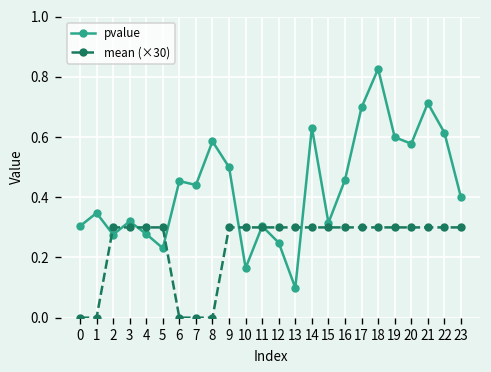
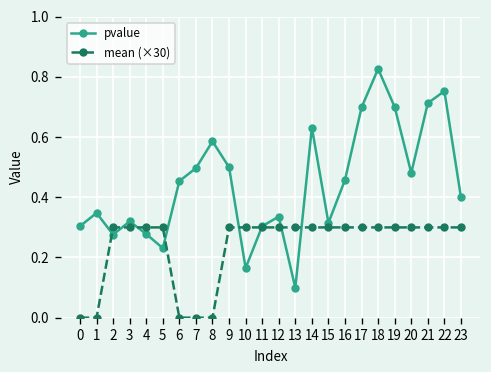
pvalue, 7: 0.44 -> 0.50
pvalue, 12: 0.25 -> 0.34
pvalue, 19: 0.6 -> 0.7
pvalue, 20: 0.58 -> 0.48
pvalue, 22: 0.62 -> 0.75
